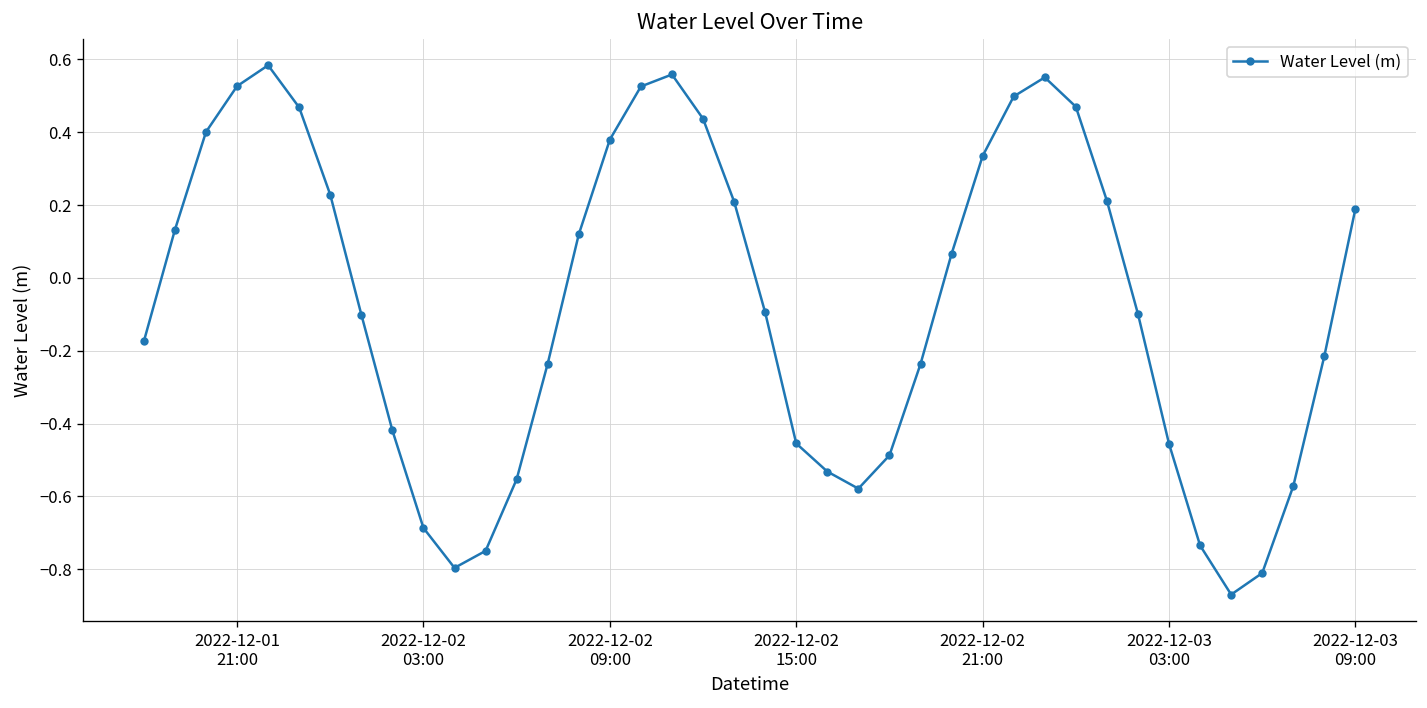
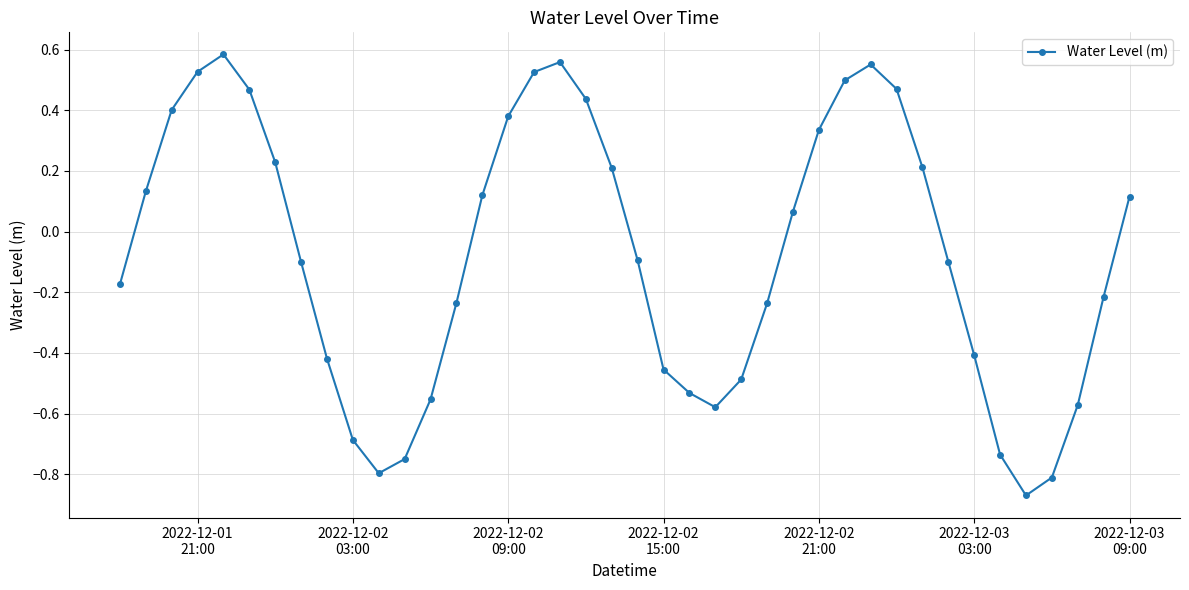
2022-12-03 03:00: -0.46 -> -0.41
2022-12-03 09:00: 0.19 -> 0.12
